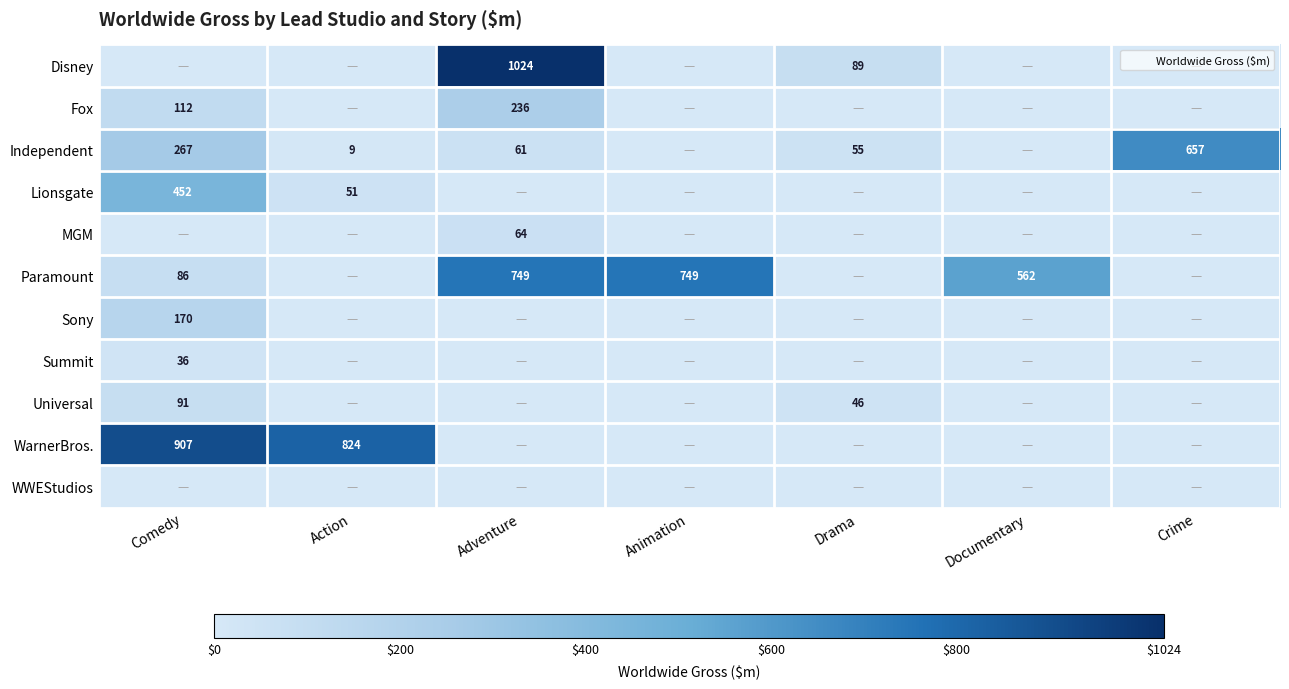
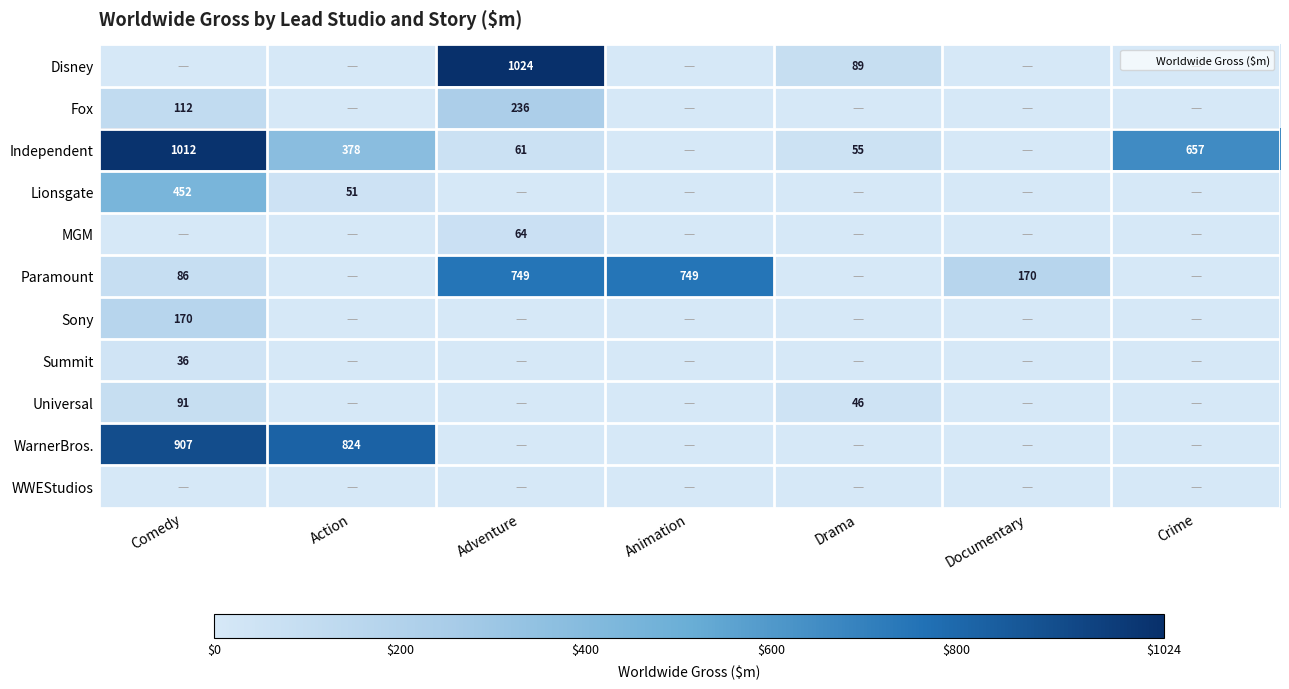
Independent, Comedy: 267 -> 1012
Independent, Action: 9 -> 378
Paramount, Documentary: 562 -> 170
